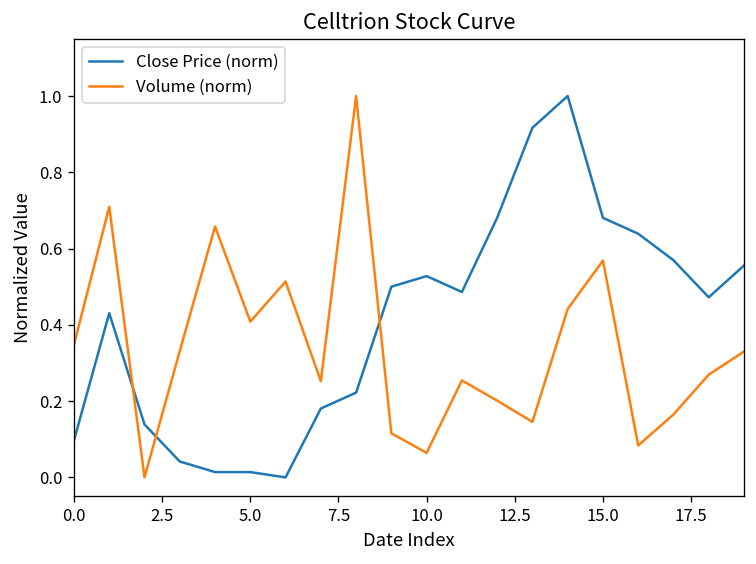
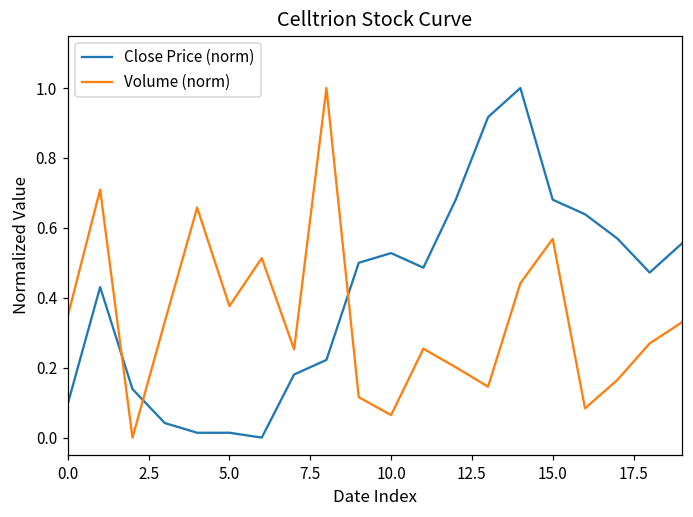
Volume (norm), 5.0: 0.41 -> 0.38
